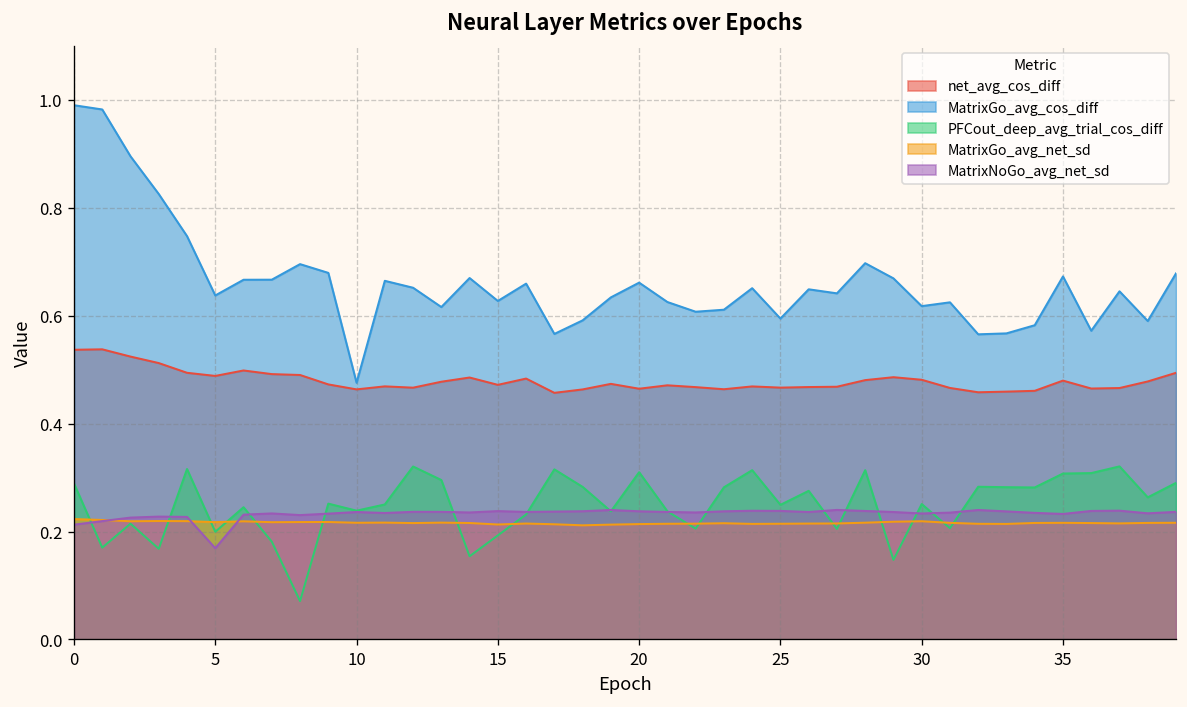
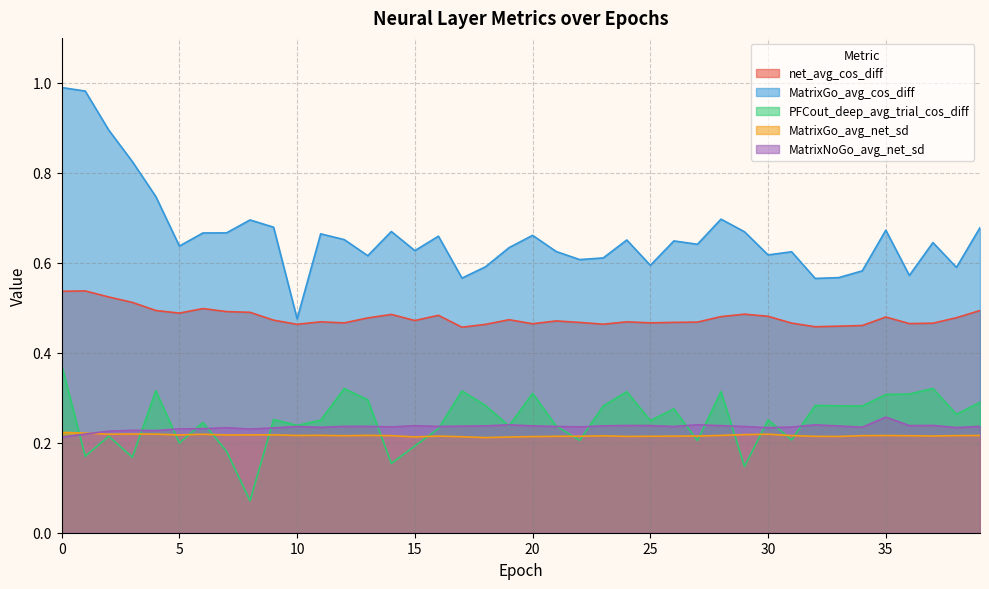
PFCout_deep_avg_trial_cos_diff, 0: 0.29 -> 0.37
MatrixNoGo_avg_net_sd, 5: 0.17 -> 0.23
MatrixNoGo_avg_net_sd, 35: 0.23 -> 0.26
